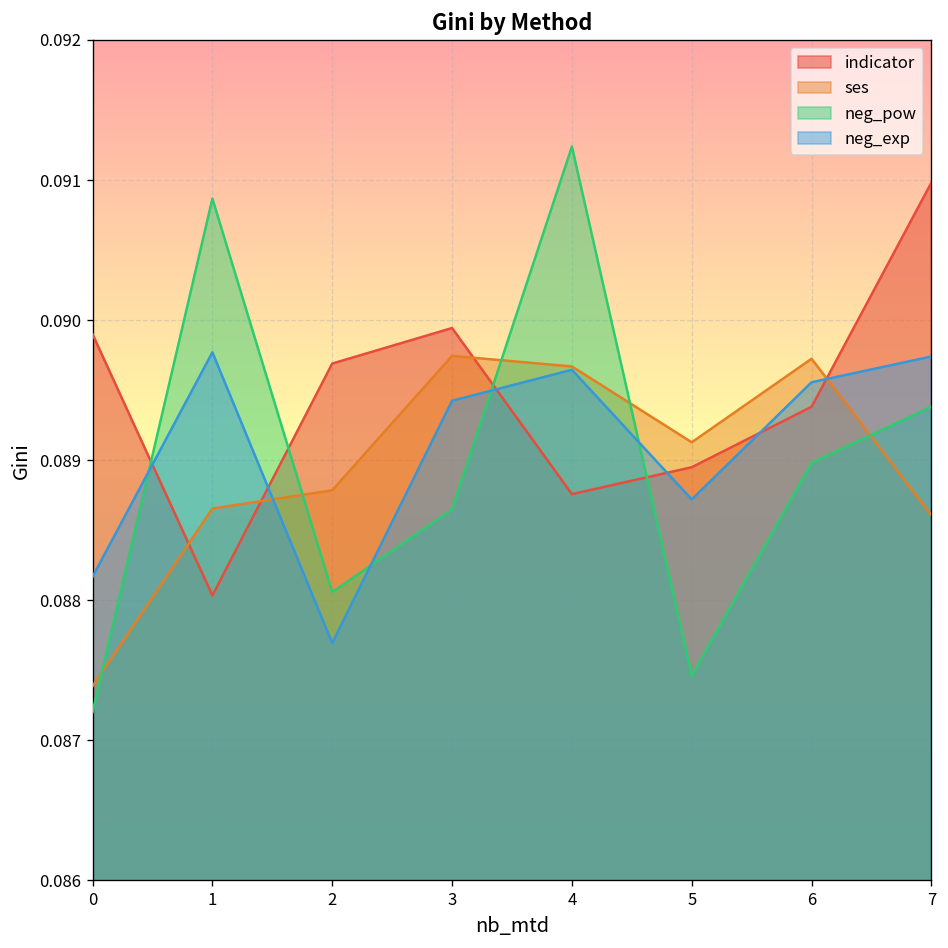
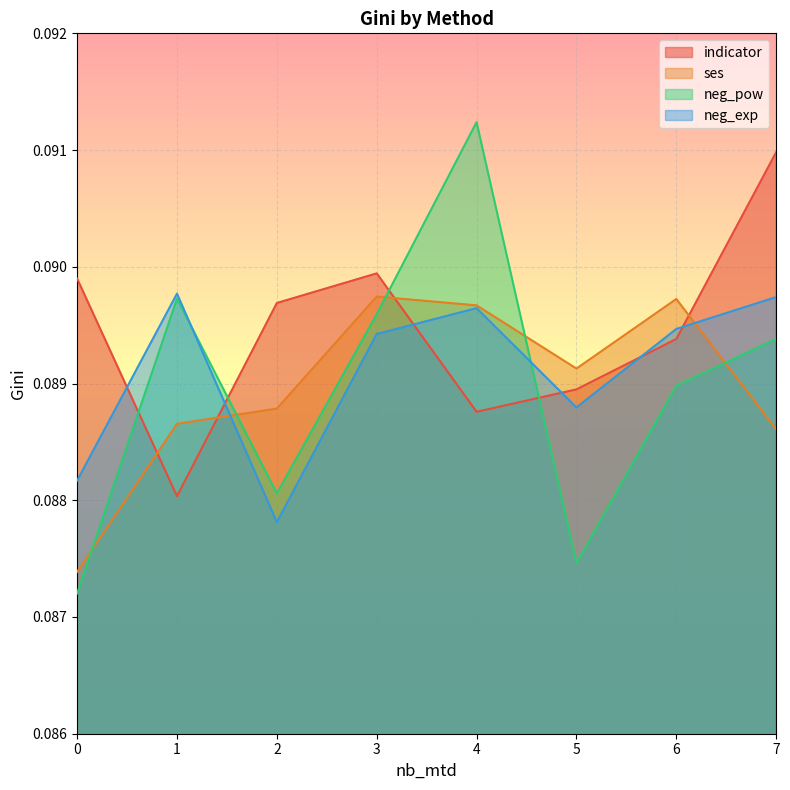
neg_pow, 1: 0.09087 -> 0.08973
neg_exp, 2: 0.08769 -> 0.08781
neg_pow, 3: 0.08865 -> 0.08959
neg_exp, 5: 0.08872 -> 0.08879
neg_exp, 6: 0.08956 -> 0.08947
